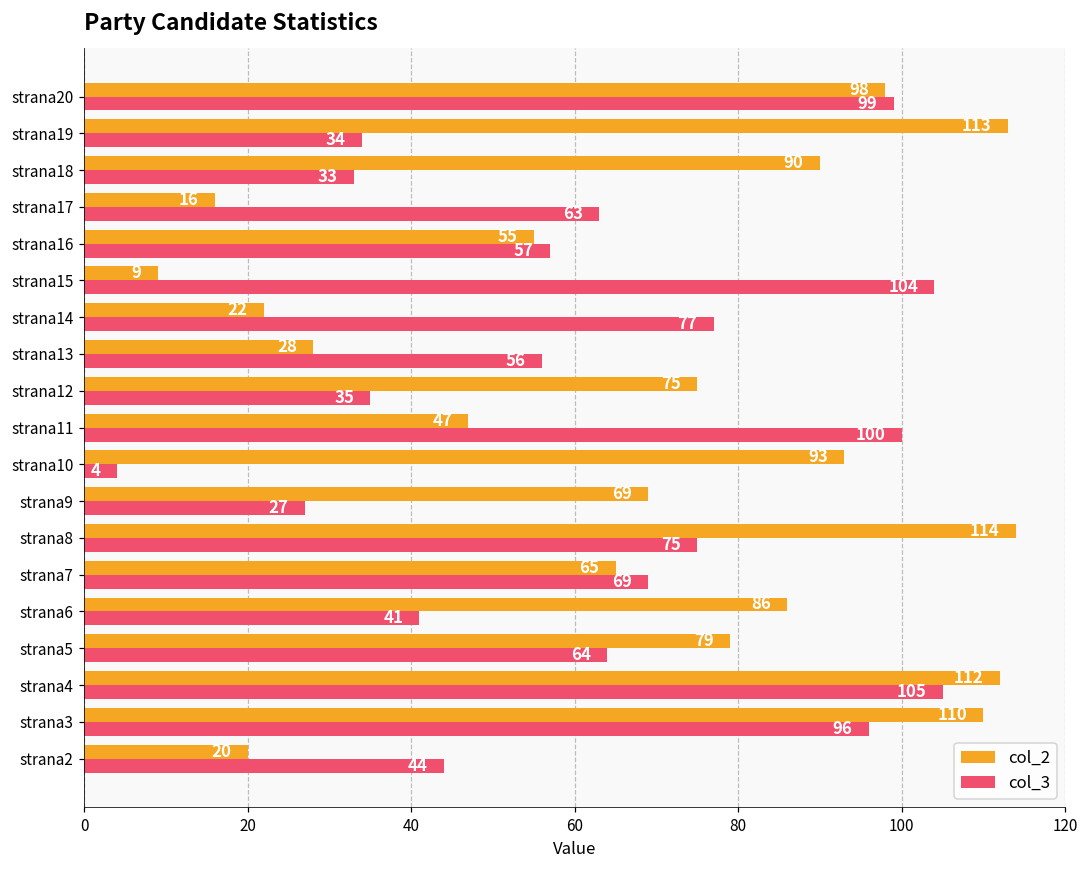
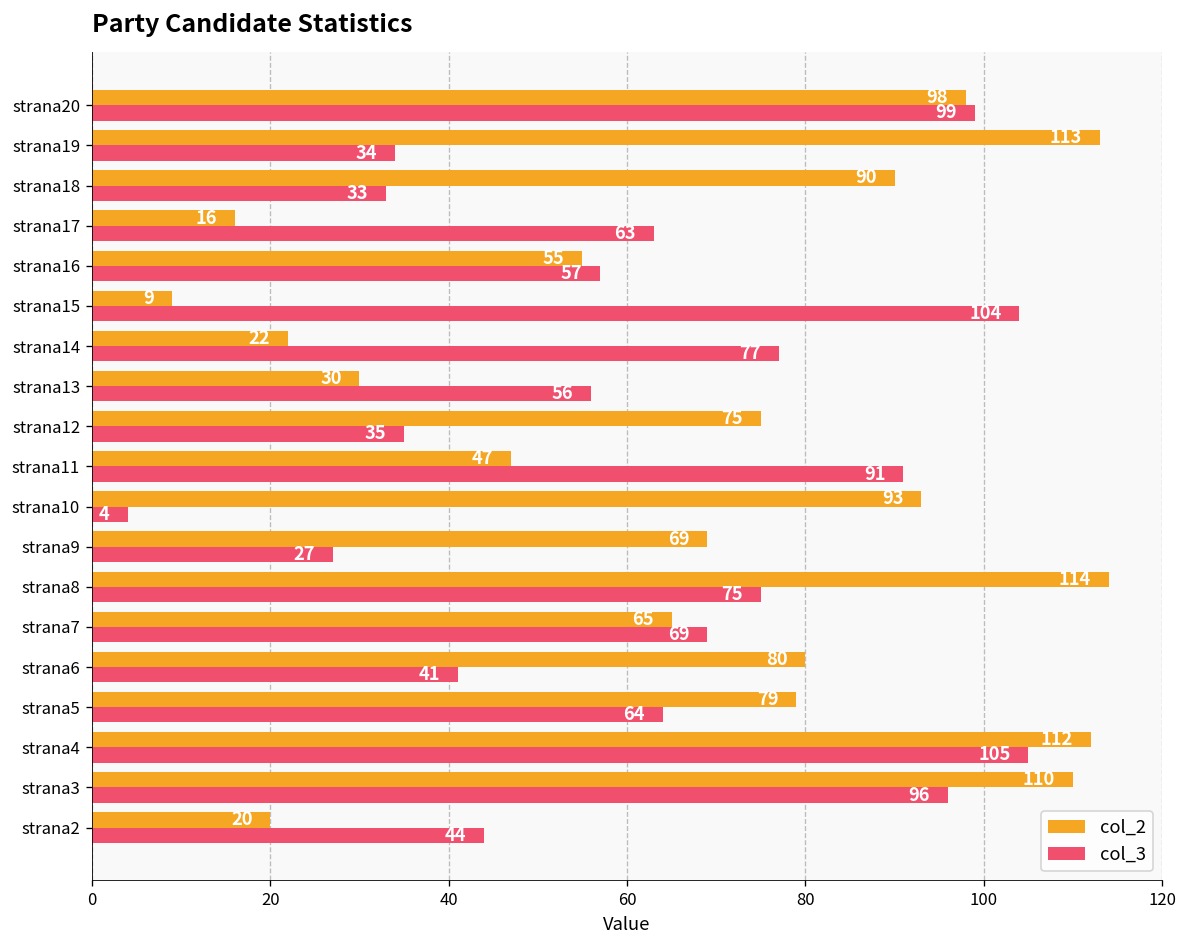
col_2, strana13: 28 -> 30
col_3, strana11: 100 -> 91
col_2, strana6: 86 -> 80
